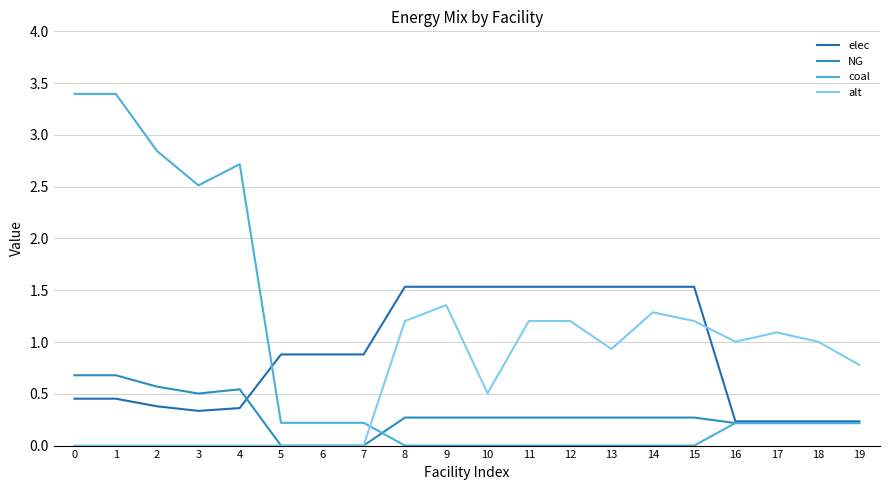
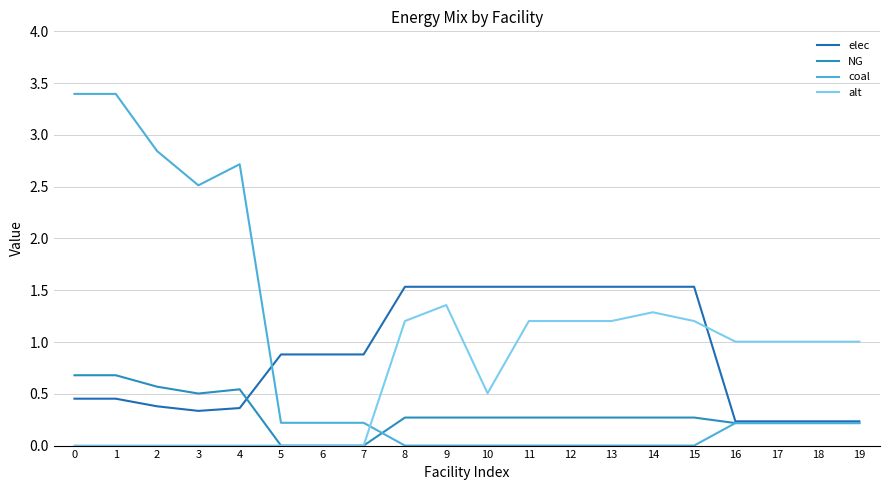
alt, 13: 0.93 -> 1.20
alt, 17: 1.09 -> 1.00
alt, 19: 0.78 -> 1.00
